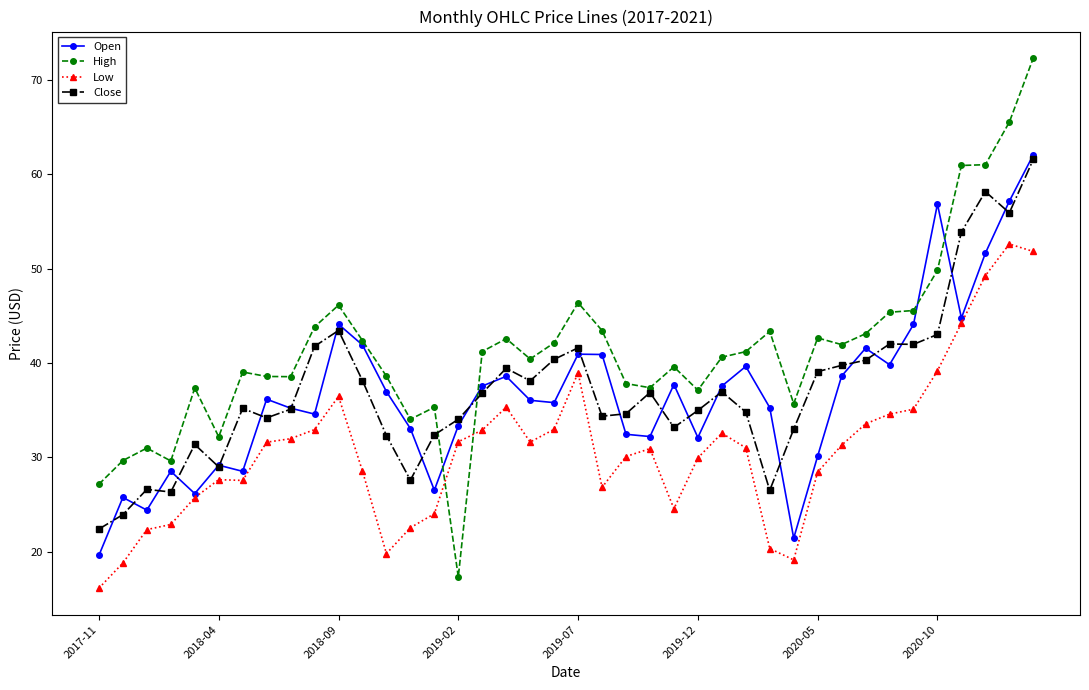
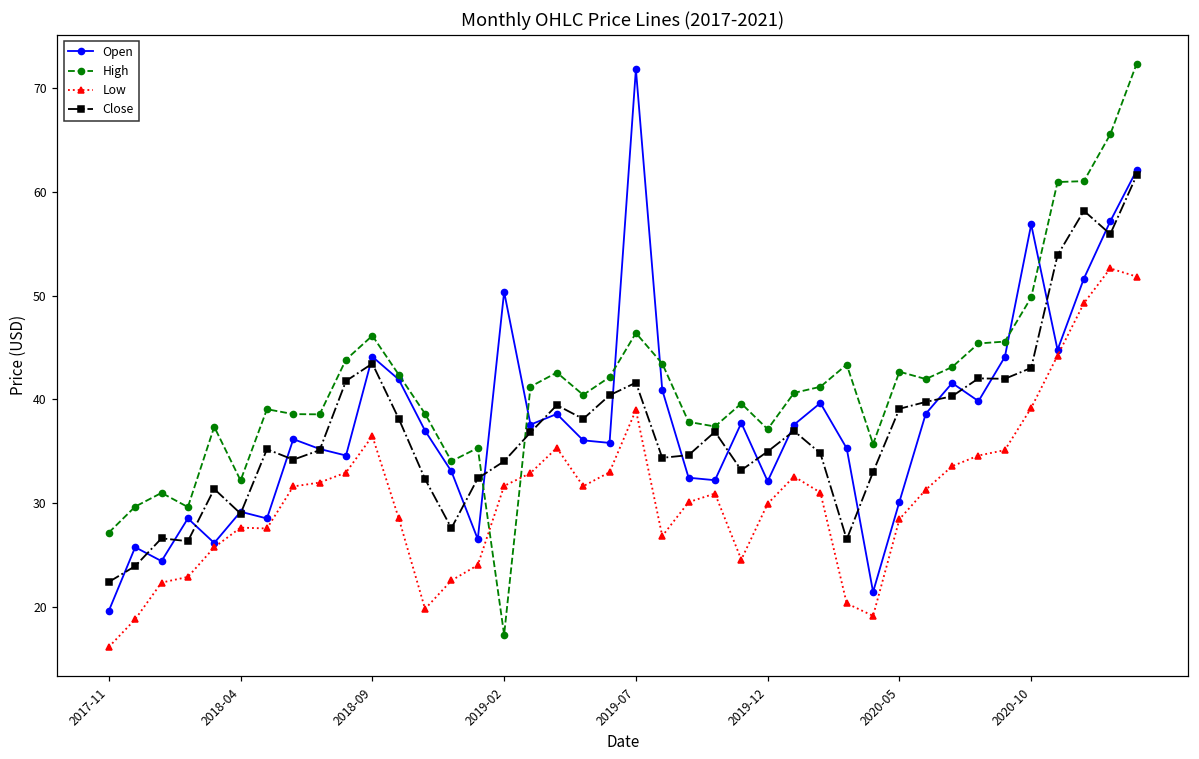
Open, 2019-02: 33 -> 50
Open, 2019-07: 41 -> 72
